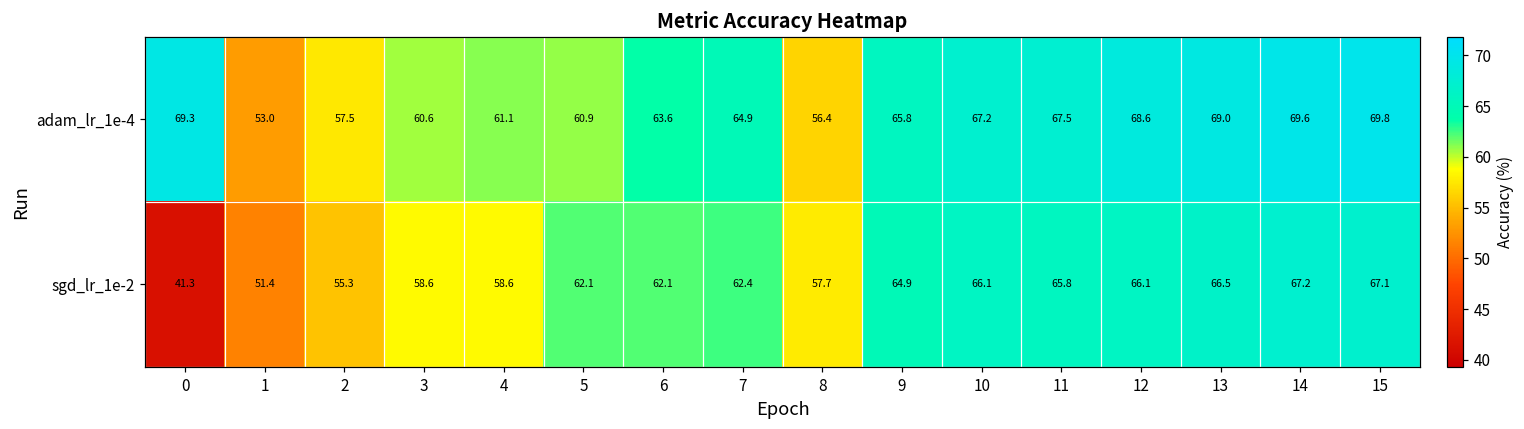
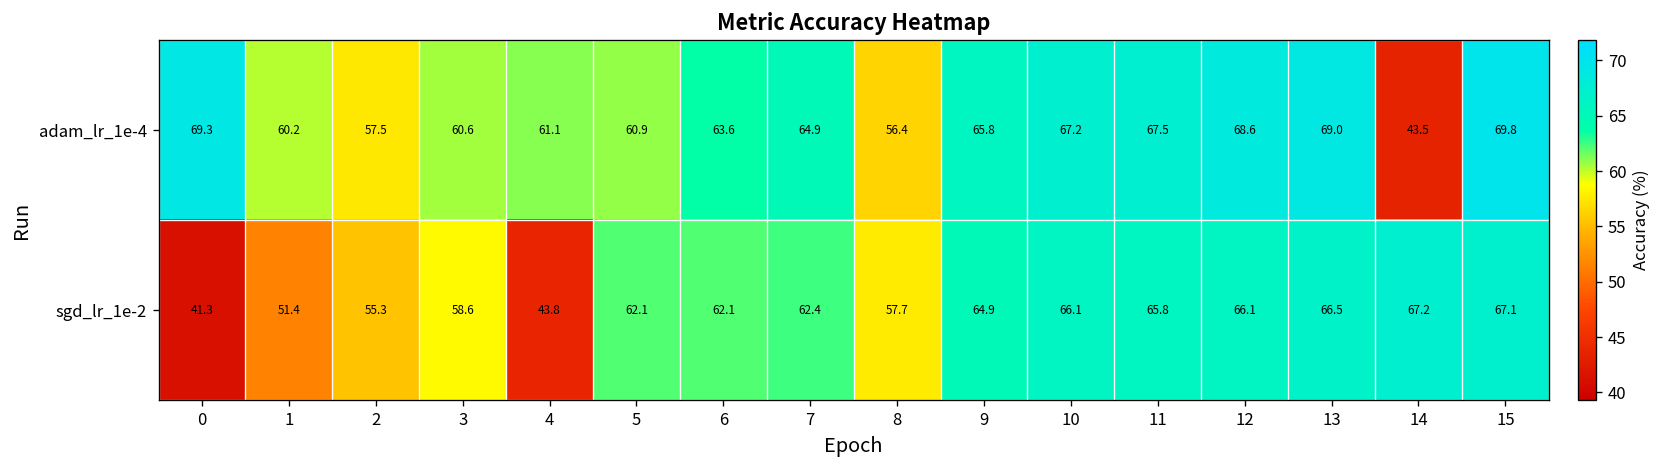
adam_lr_1e-4, 1: 53.0 -> 60.2
adam_lr_1e-4, 14: 69.6 -> 43.5
sgd_lr_1e-2, 4: 58.6 -> 43.8
